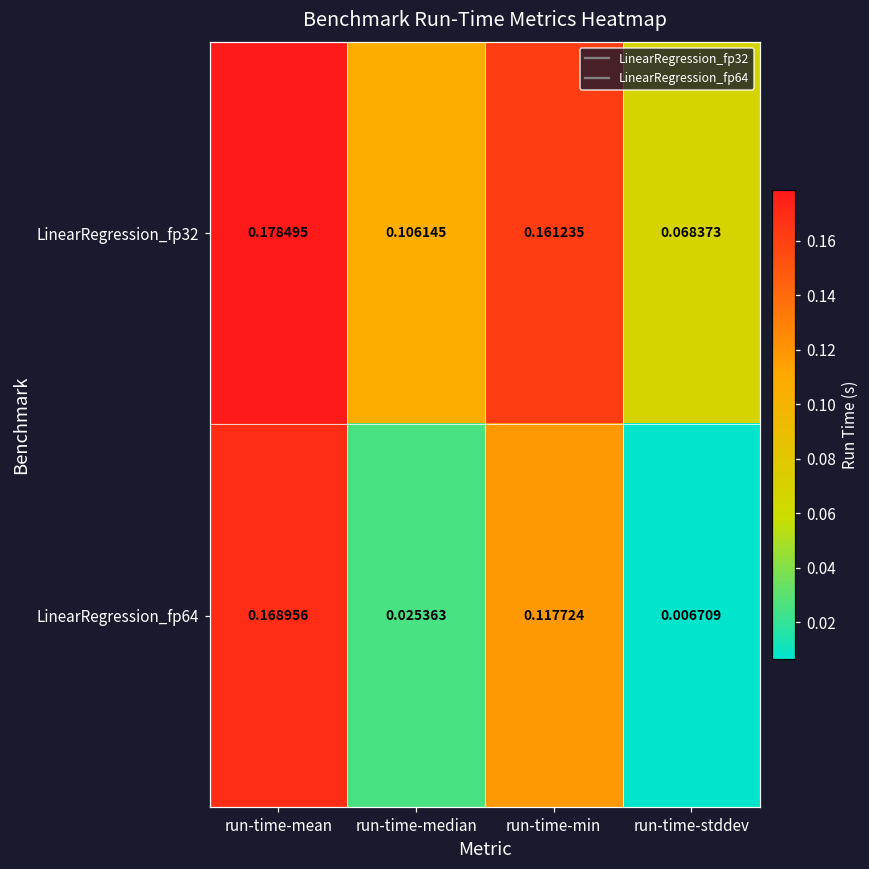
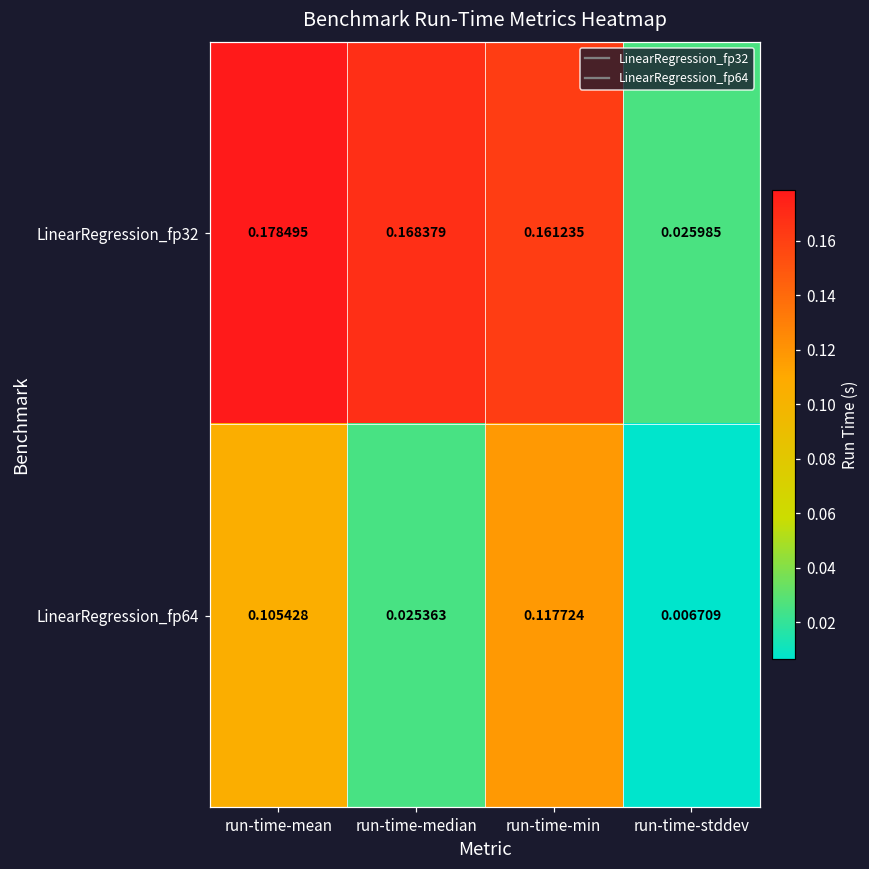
LinearRegression_fp32, run-time-median: 0.106145 -> 0.168379
LinearRegression_fp32, run-time-stddev: 0.068373 -> 0.025985
LinearRegression_fp64, run-time-mean: 0.168956 -> 0.105428
